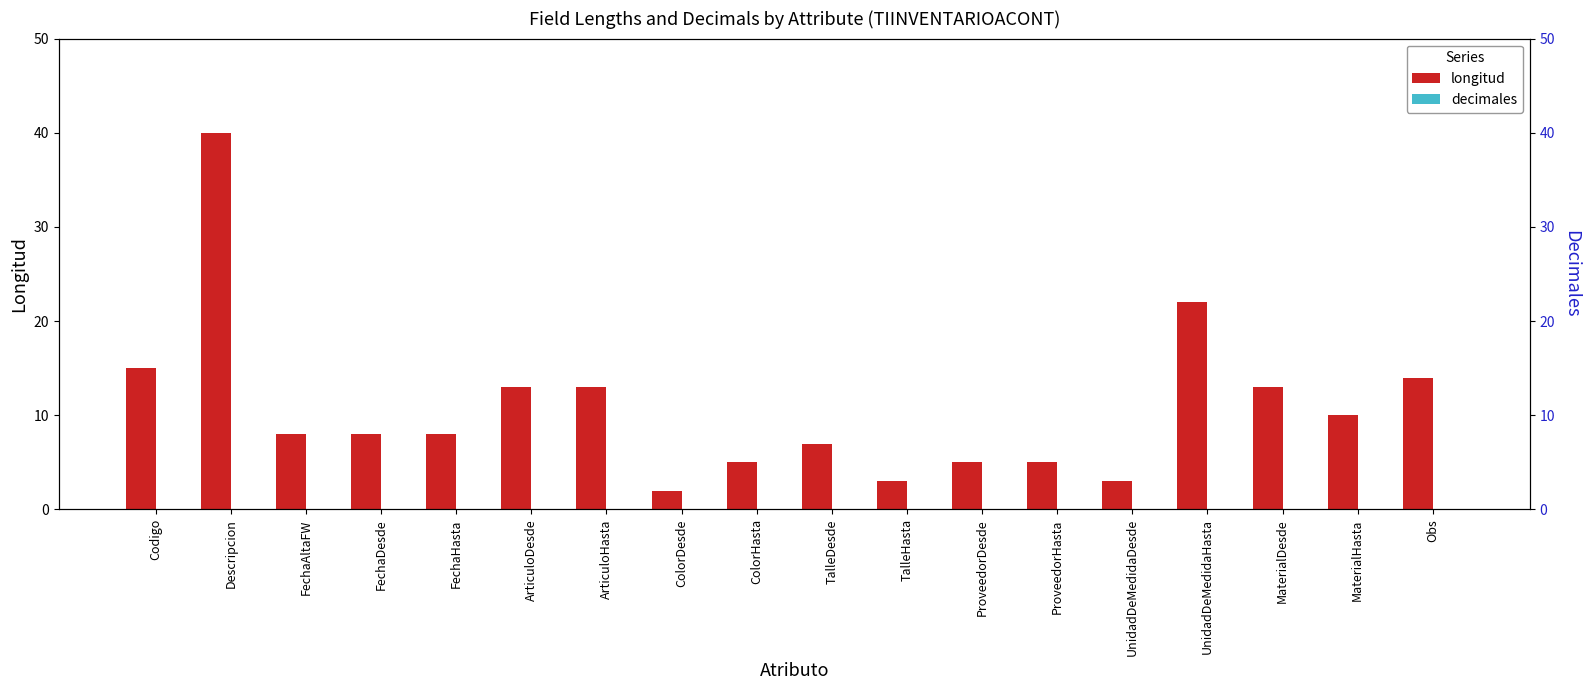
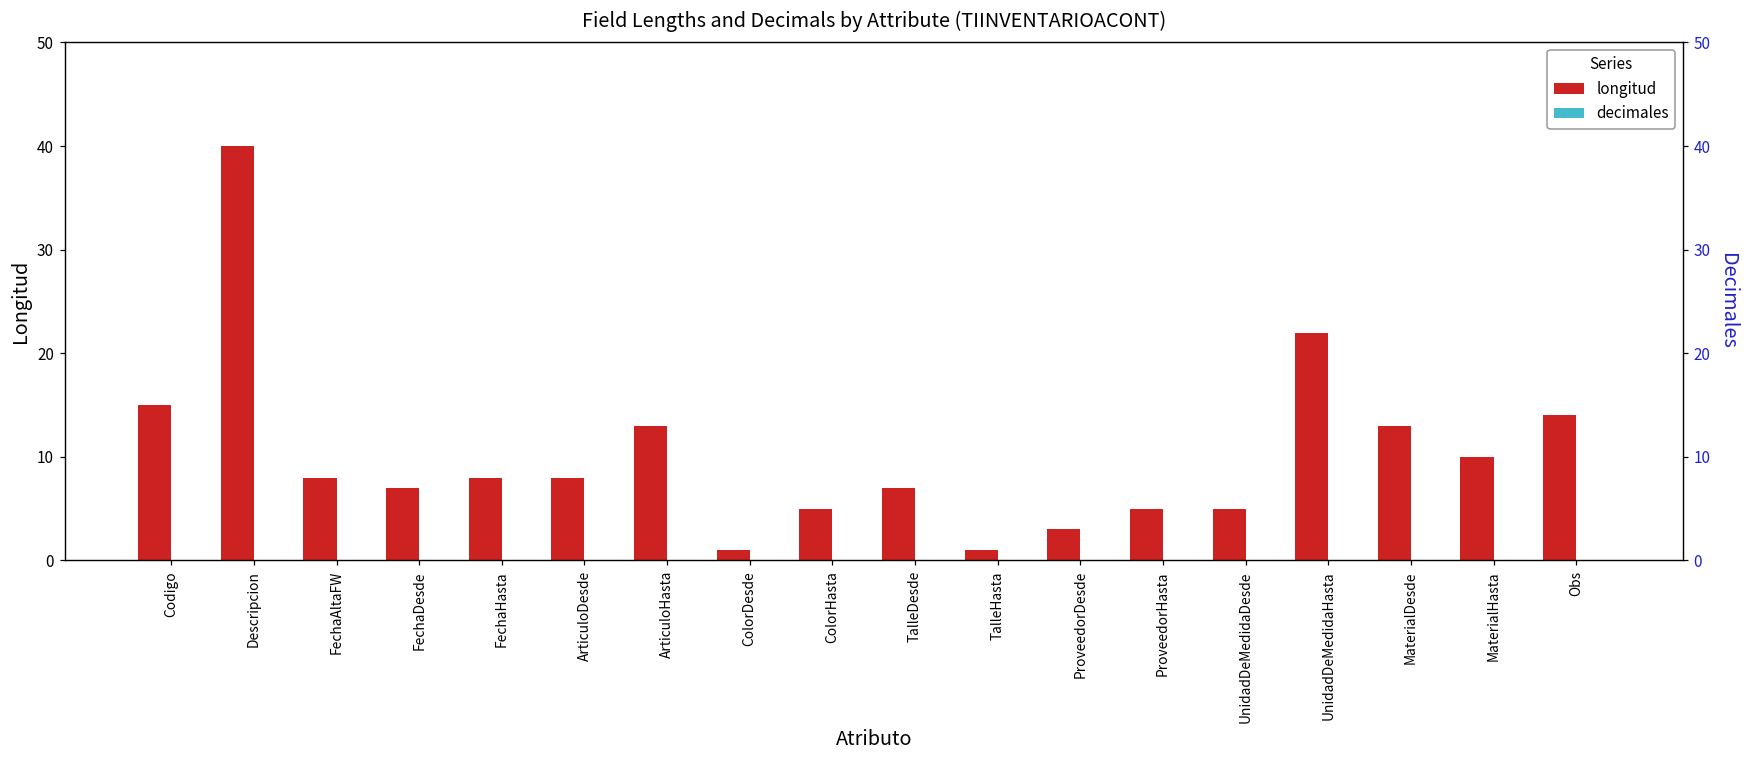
longitud, FechaDesde: 8 -> 7
longitud, ArticuloDesde: 13 -> 8
longitud, ColorDesde: 2 -> 1
longitud, TalleHasta: 3 -> 1
longitud, ProveedorDesde: 5 -> 3
longitud, UnidadDeMedidaDesde: 3 -> 5
